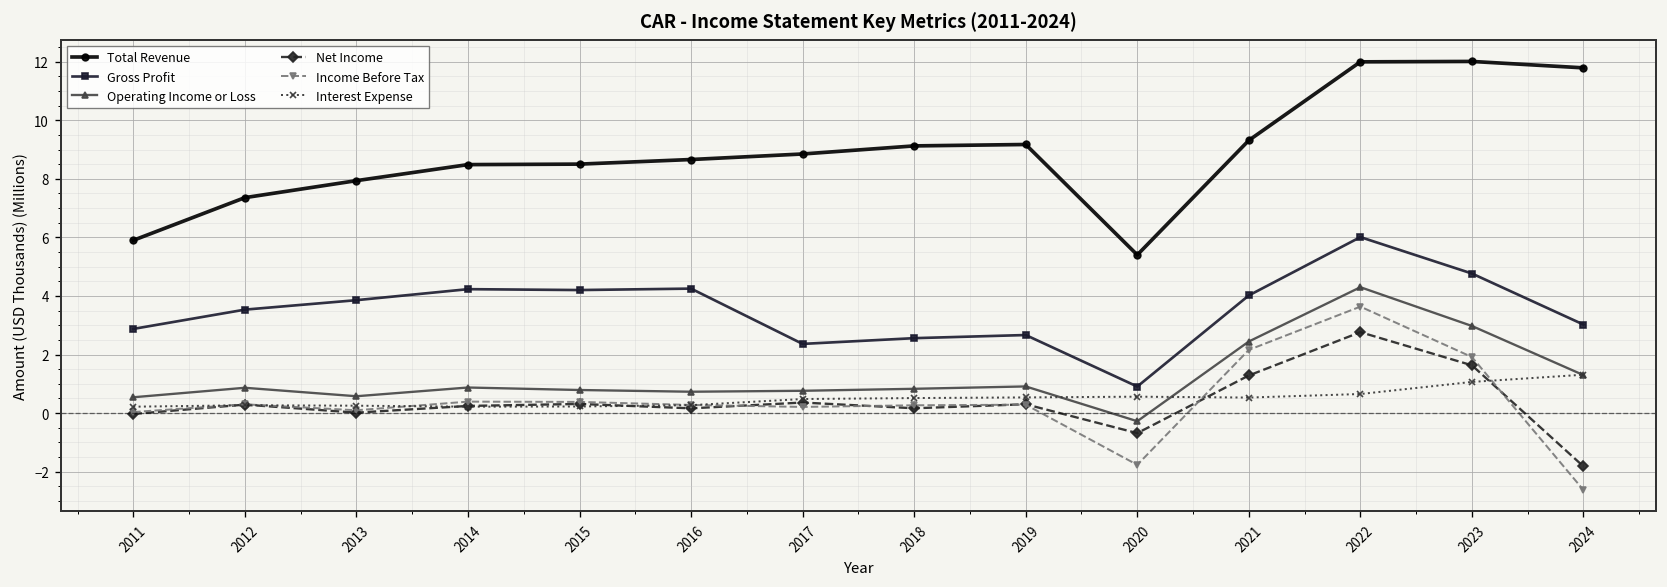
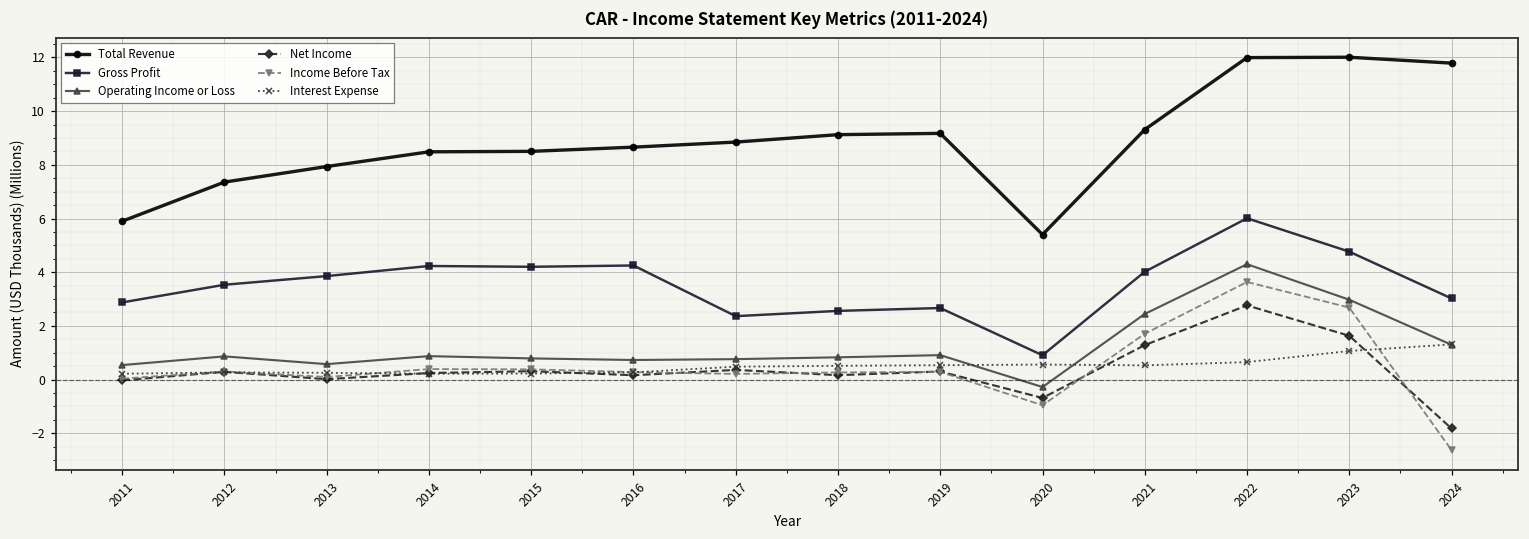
Income Before Tax, 2020: -1.8 -> -1.0
Income Before Tax, 2021: 2.2 -> 1.7
Income Before Tax, 2023: 1.9 -> 2.7
